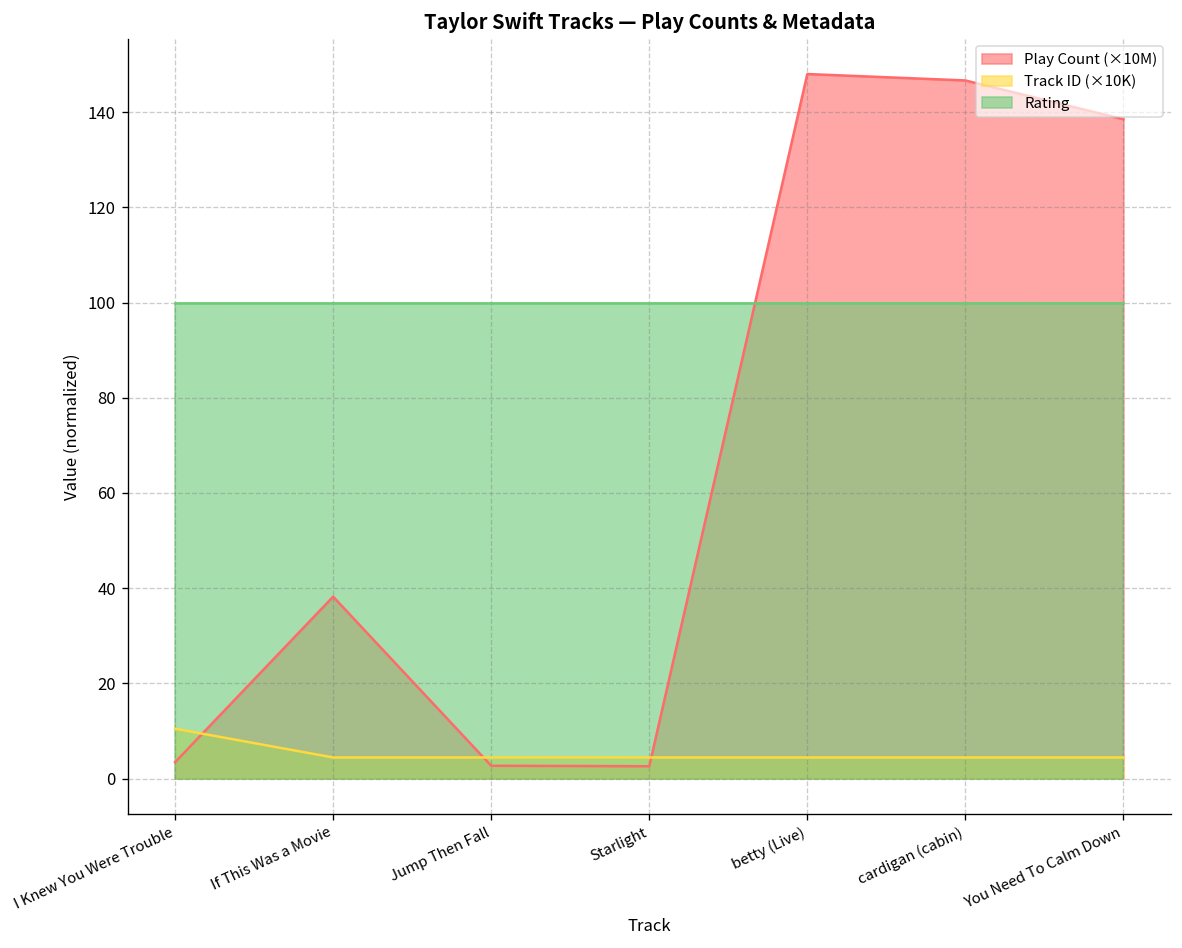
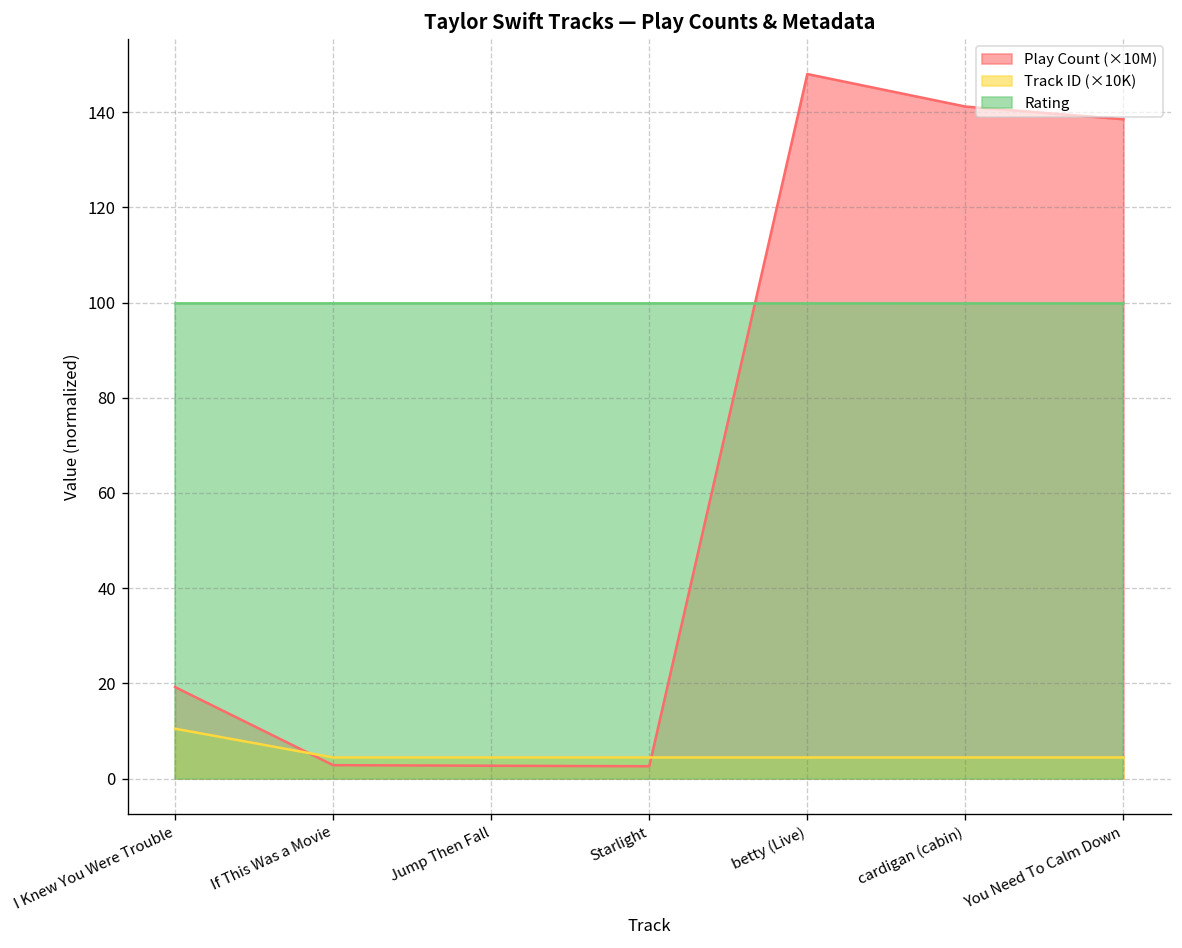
Play Count (×10M), I Knew You Were Trouble: 3 -> 19
Play Count (×10M), If This Was a Movie: 38 -> 3
Play Count (×10M), cardigan (cabin): 147 -> 141
